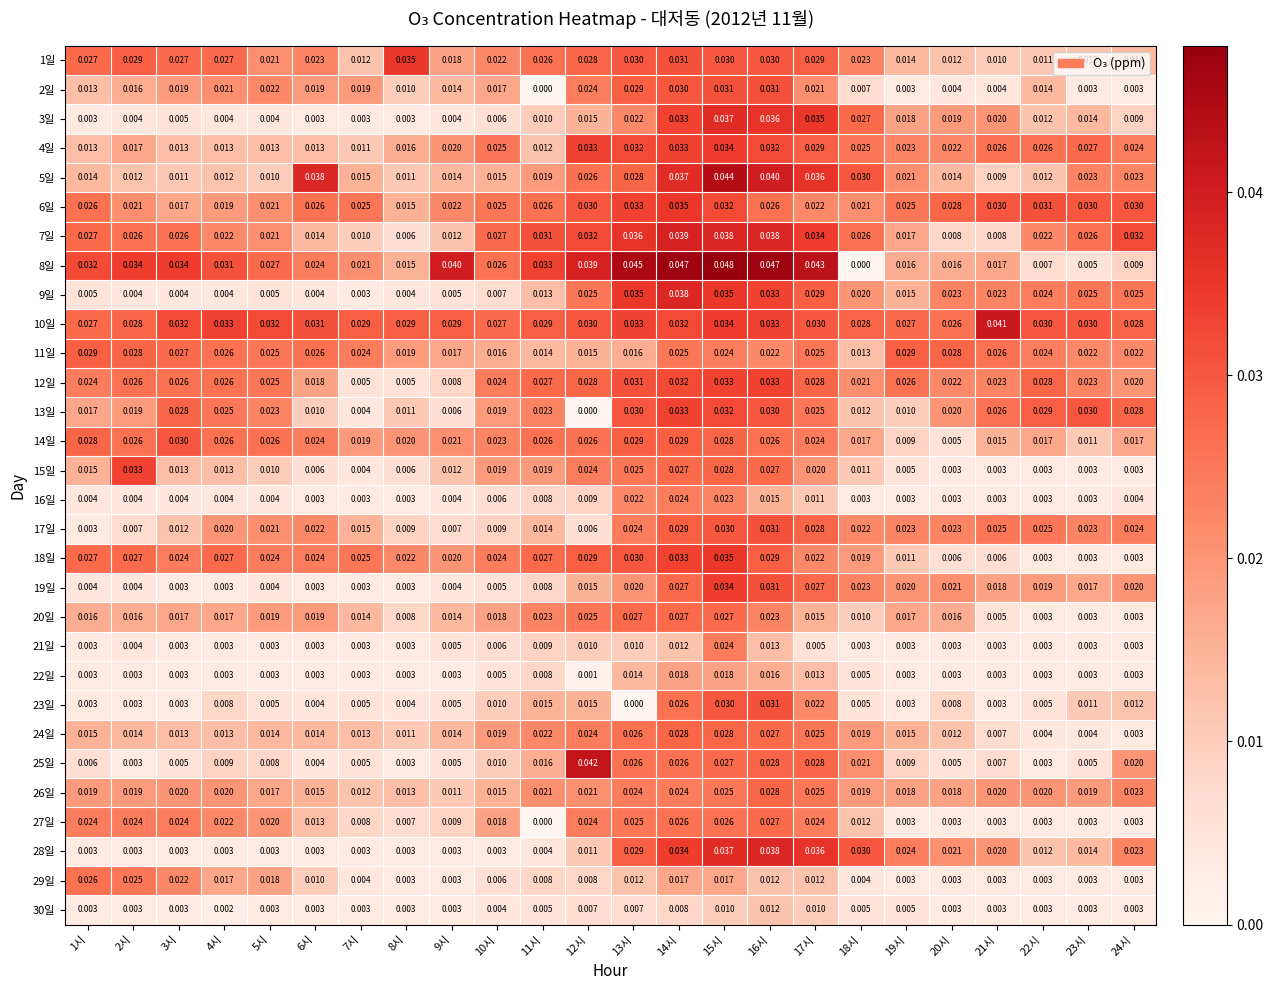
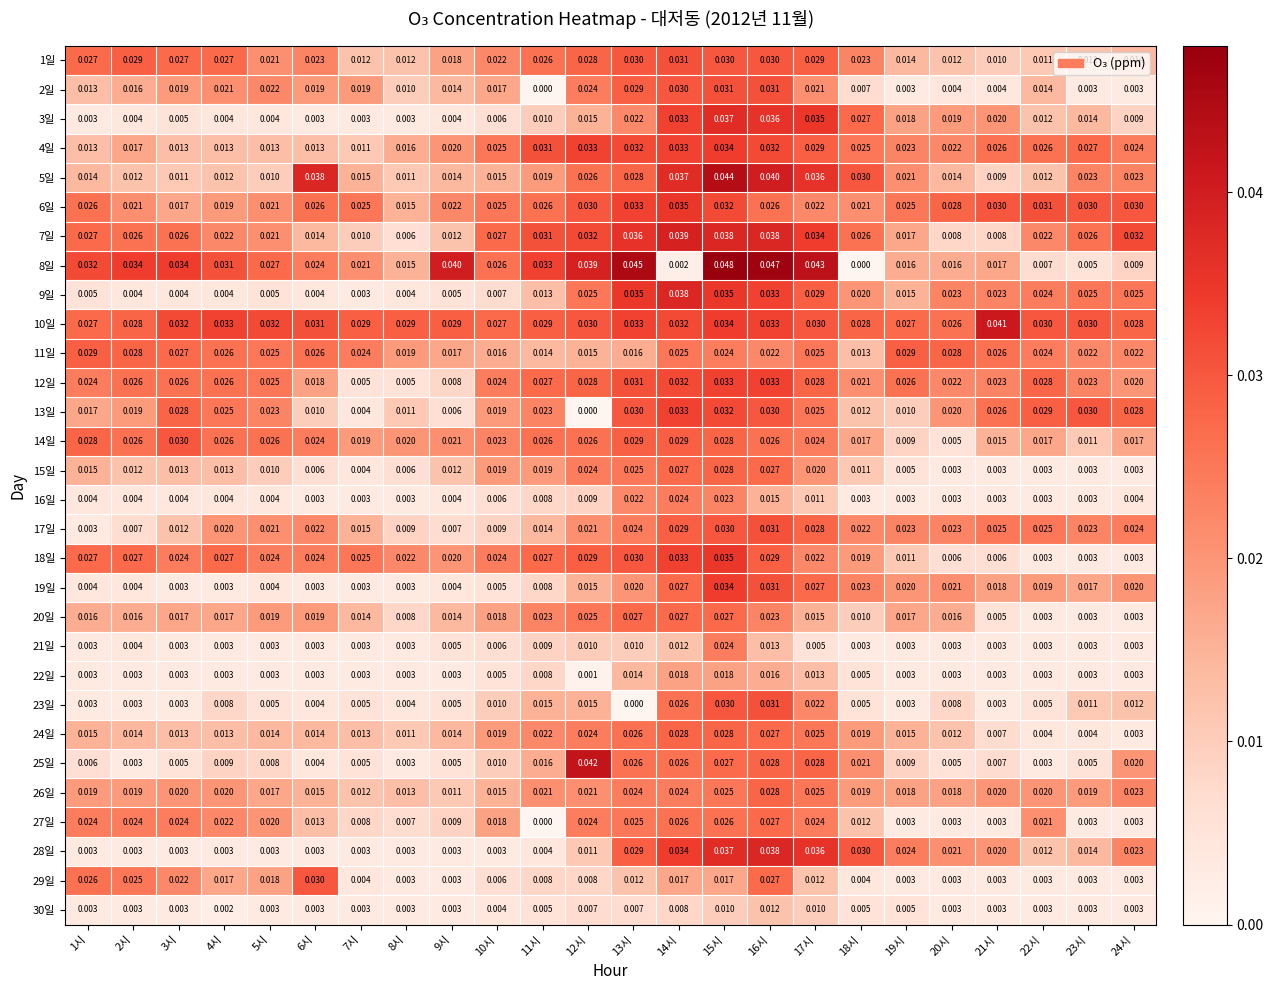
1일, 8시: 0.035 -> 0.012
4일, 11시: 0.012 -> 0.031
8일, 14시: 0.047 -> 0.002
15일, 2시: 0.033 -> 0.012
17일, 12시: 0.006 -> 0.021
27일, 22시: 0.003 -> 0.021
29일, 6시: 0.010 -> 0.030
29일, 16시: 0.012 -> 0.027
